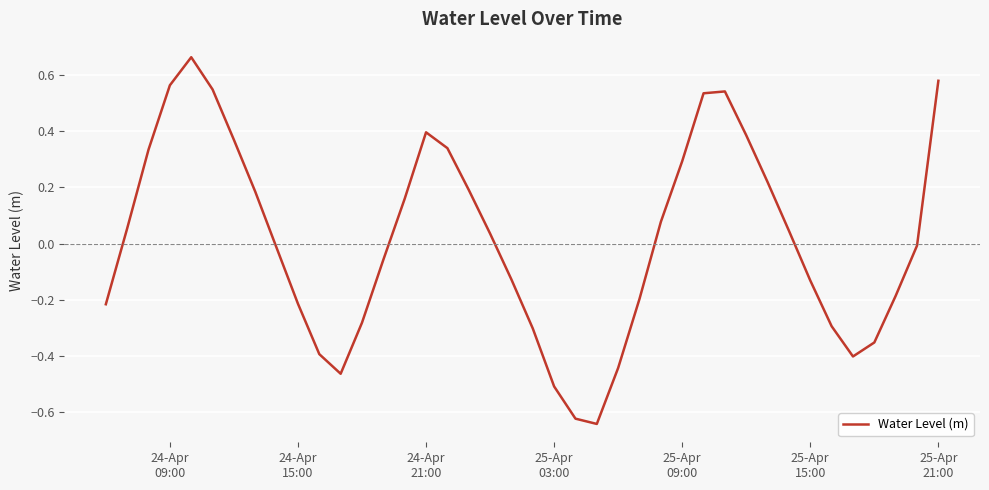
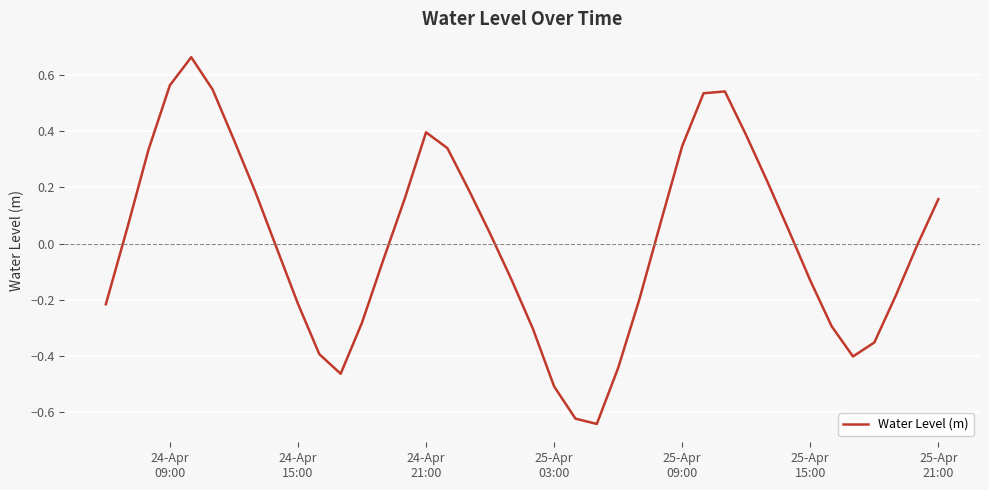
25-Apr 09:00: 0.29 -> 0.35
25-Apr 21:00: 0.58 -> 0.16
